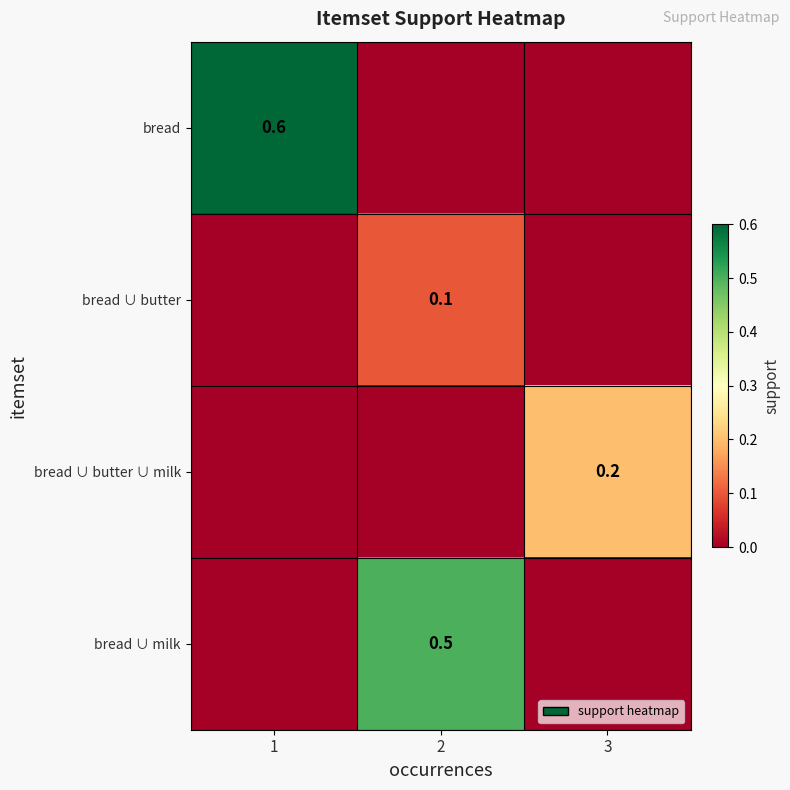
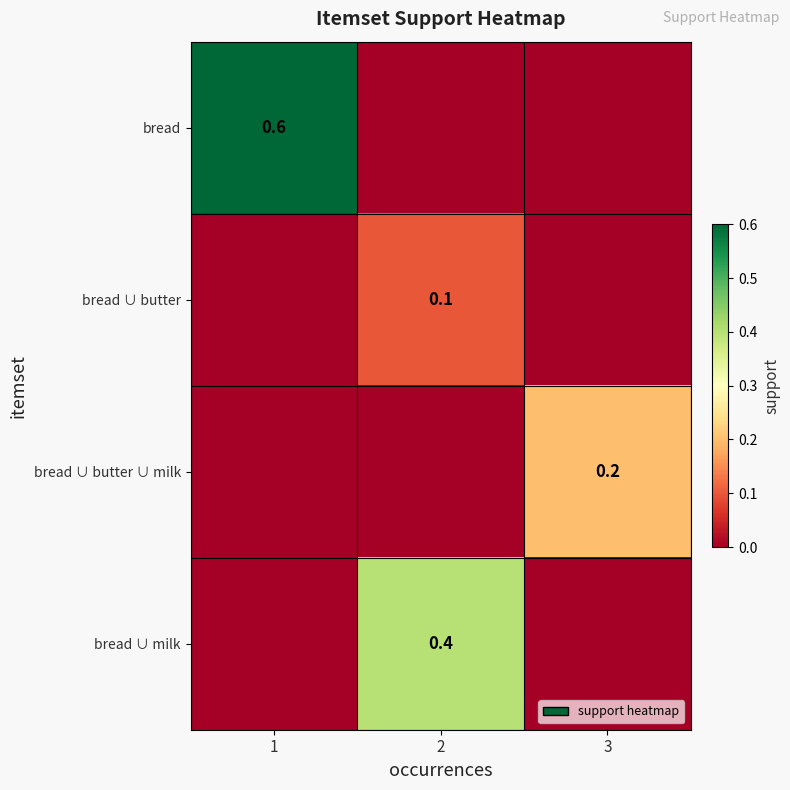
bread ∪ milk, 2: 0.5 -> 0.4
